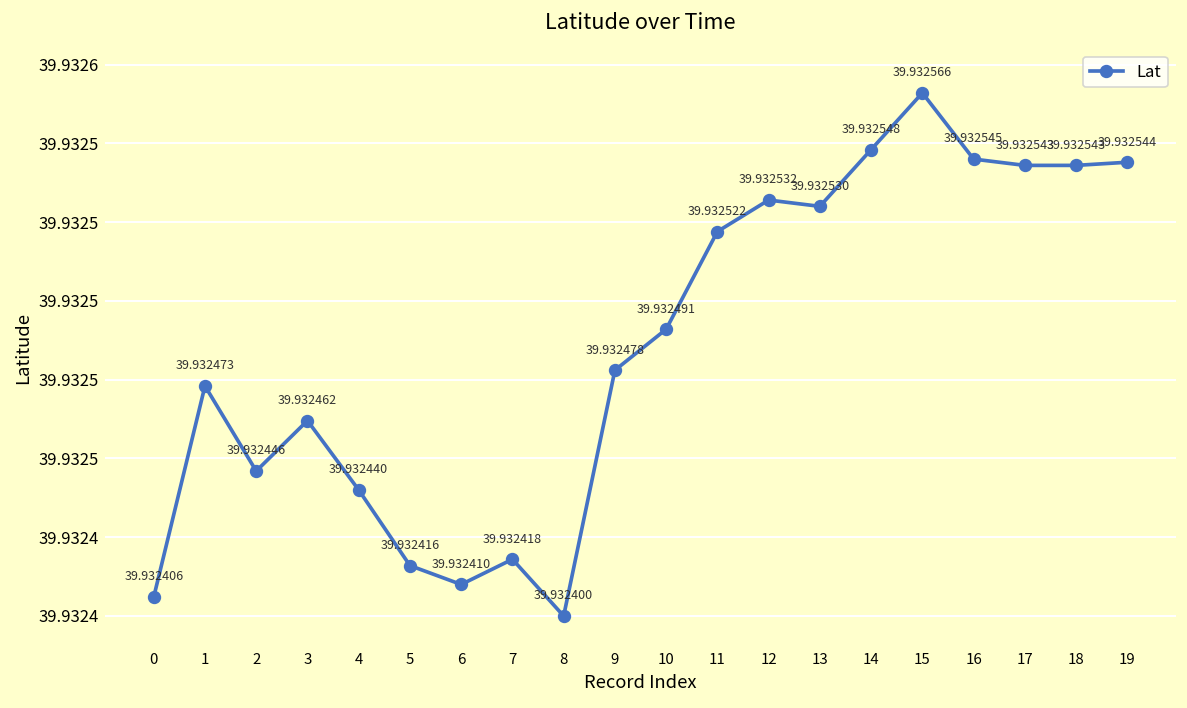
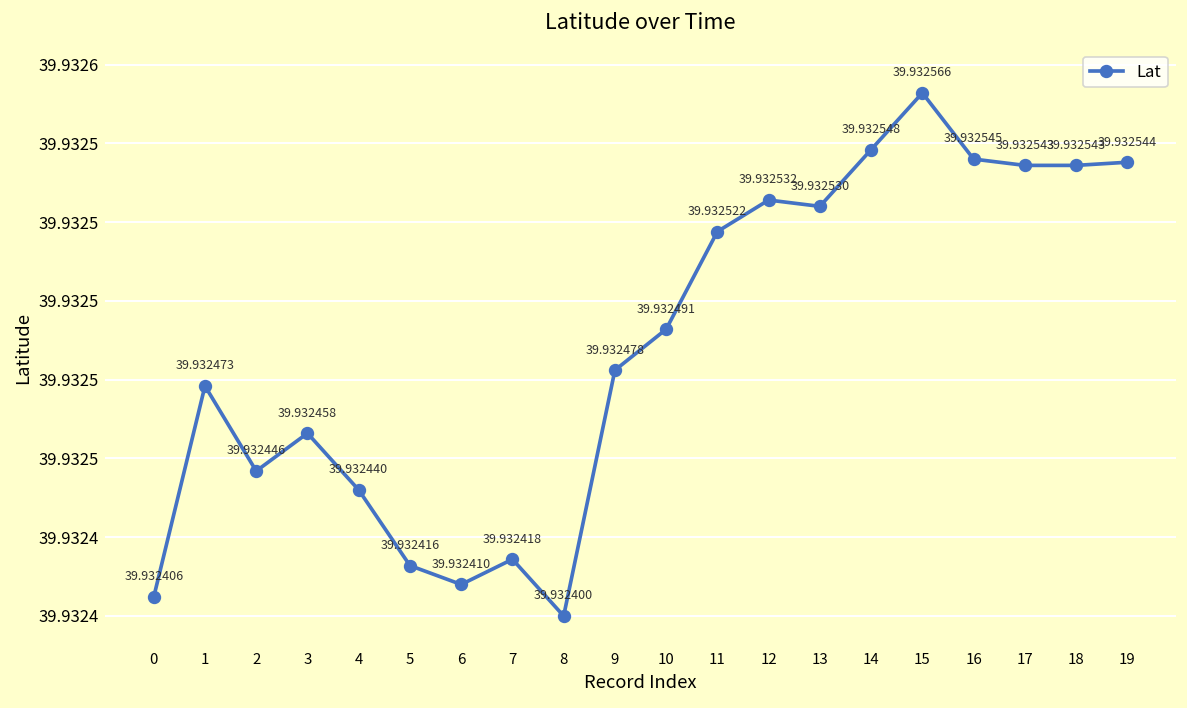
3: 39.932462 -> 39.932458
